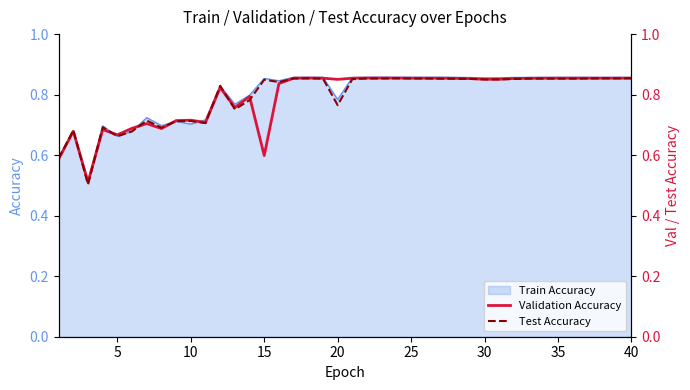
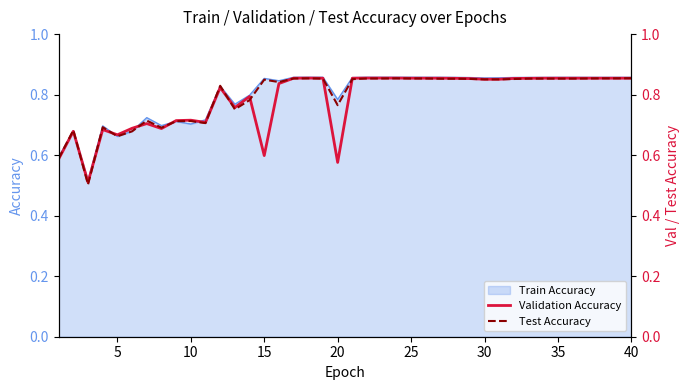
Validation Accuracy, 20: 0.85 -> 0.58
